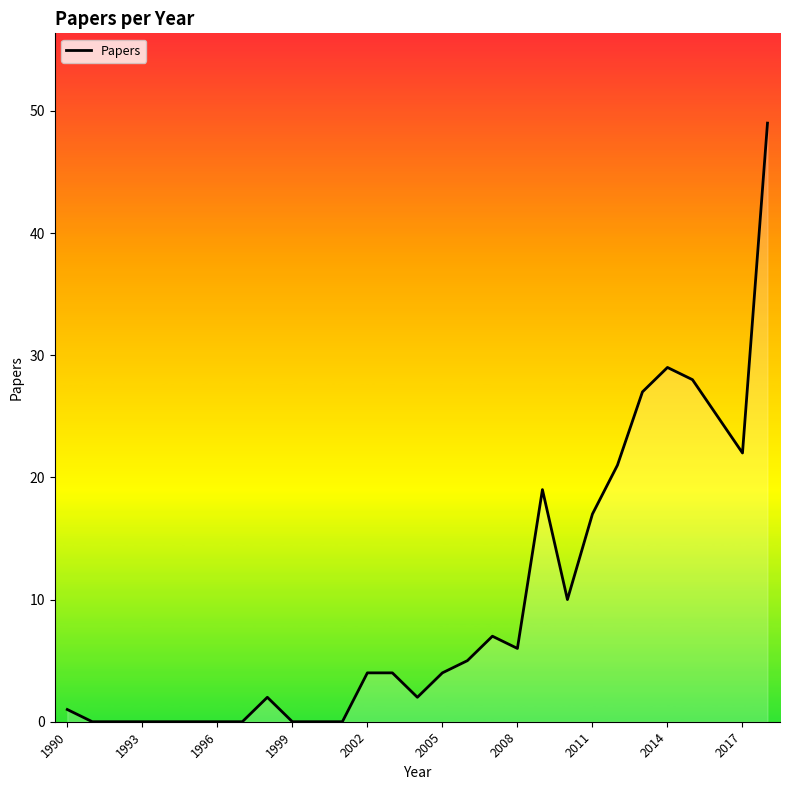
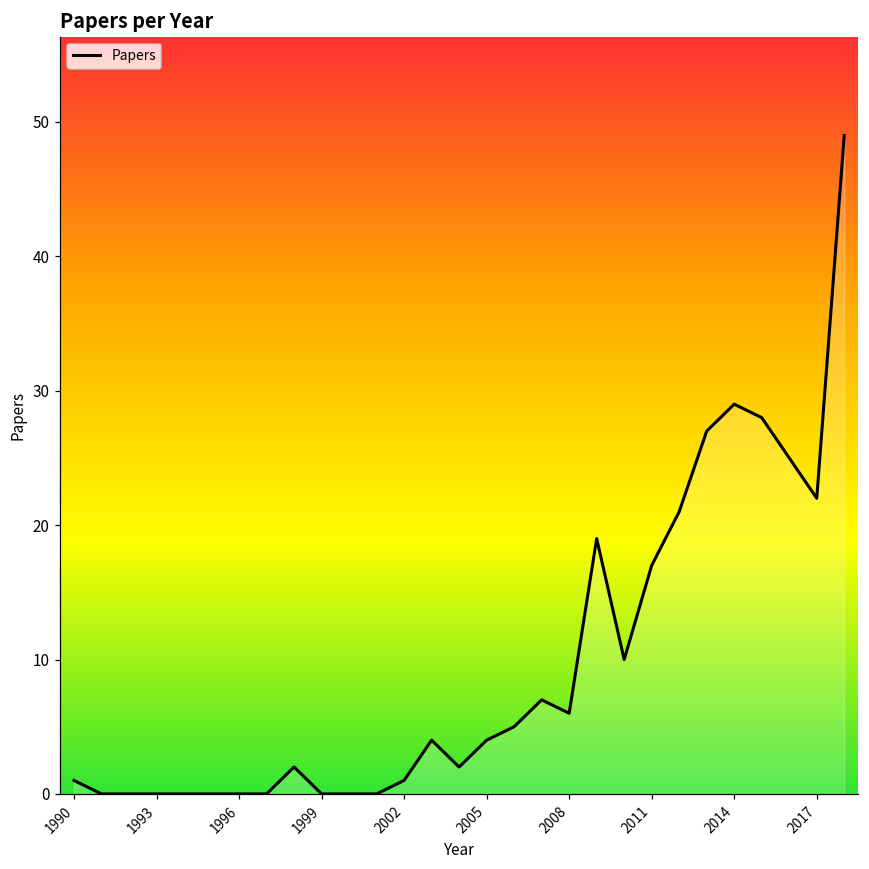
2002: 4 -> 1
